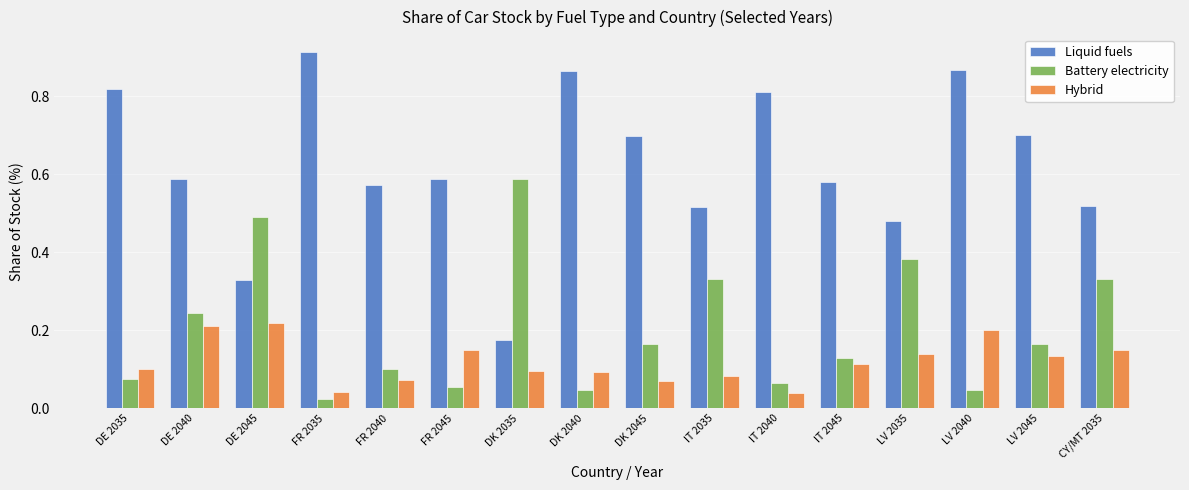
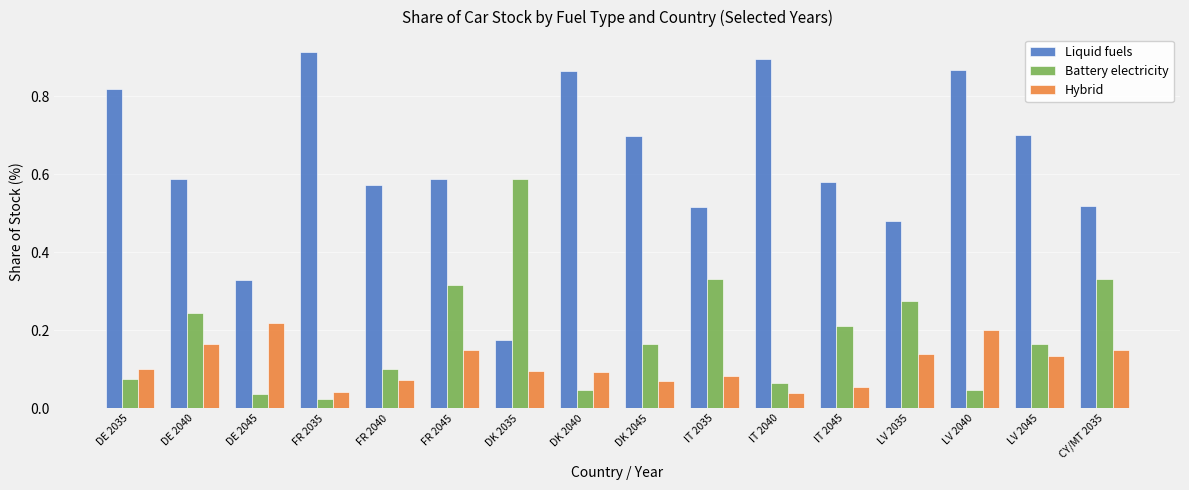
Hybrid, DE 2040: 0.21 -> 0.16
Battery electricity, DE 2045: 0.49 -> 0.04
Battery electricity, FR 2045: 0.06 -> 0.32
Liquid fuels, IT 2040: 0.81 -> 0.90
Battery electricity, IT 2045: 0.13 -> 0.21
Hybrid, IT 2045: 0.11 -> 0.06
Battery electricity, LV 2035: 0.38 -> 0.27
